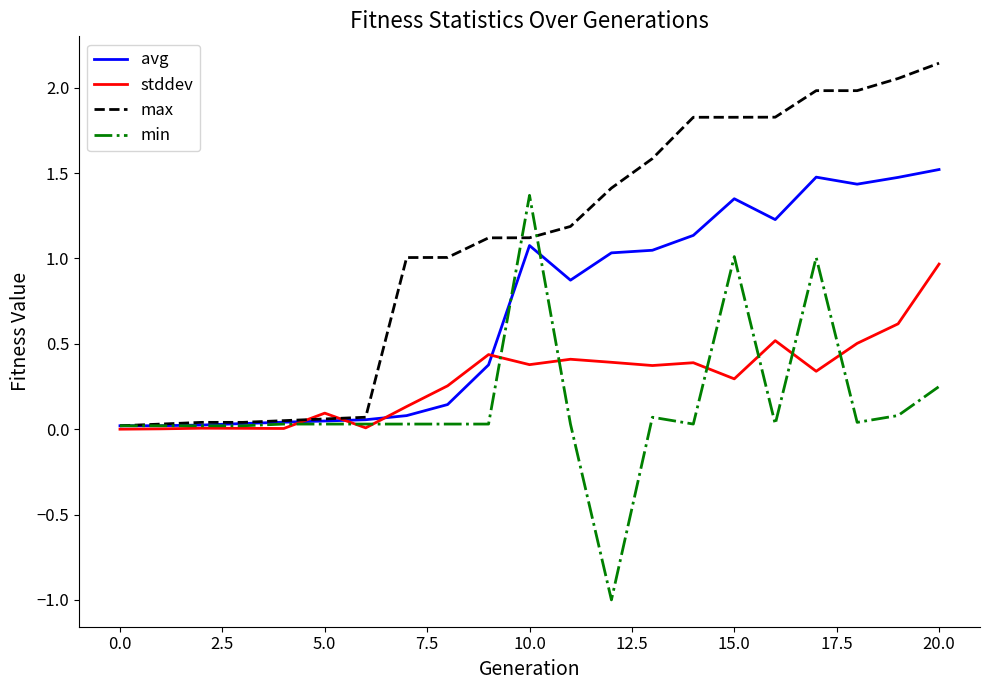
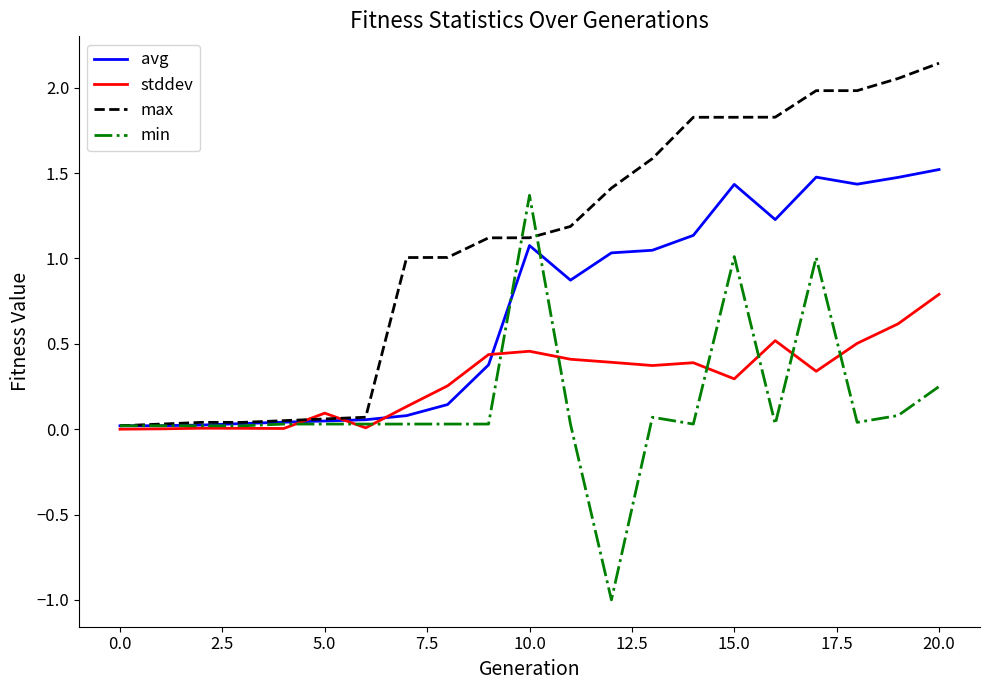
stddev, 10.0: 0.38 -> 0.46
avg, 15.0: 1.35 -> 1.43
stddev, 20.0: 0.97 -> 0.79
